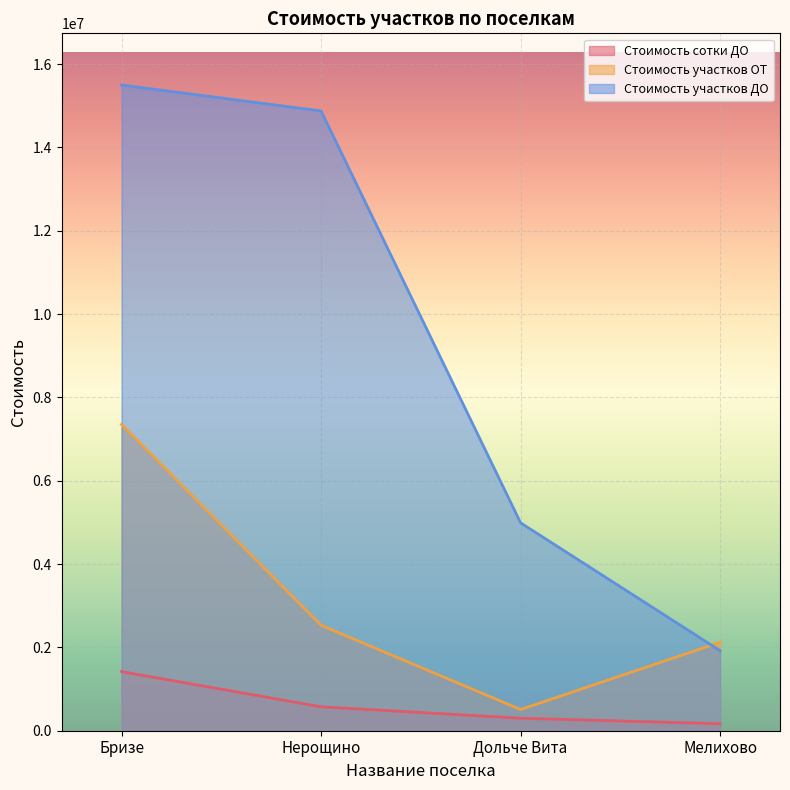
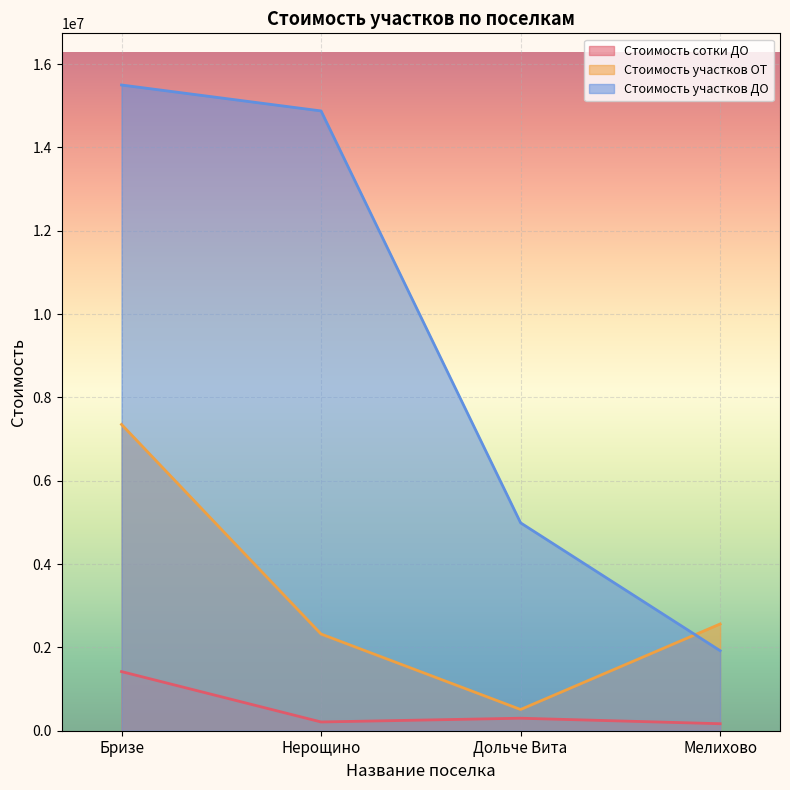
Стоимость сотки ДО, Нерощино: 600000 -> 200000
Стоимость участков ОТ, Нерощино: 2500000 -> 2300000
Стоимость участков ОТ, Мелихово: 2100000 -> 2600000
